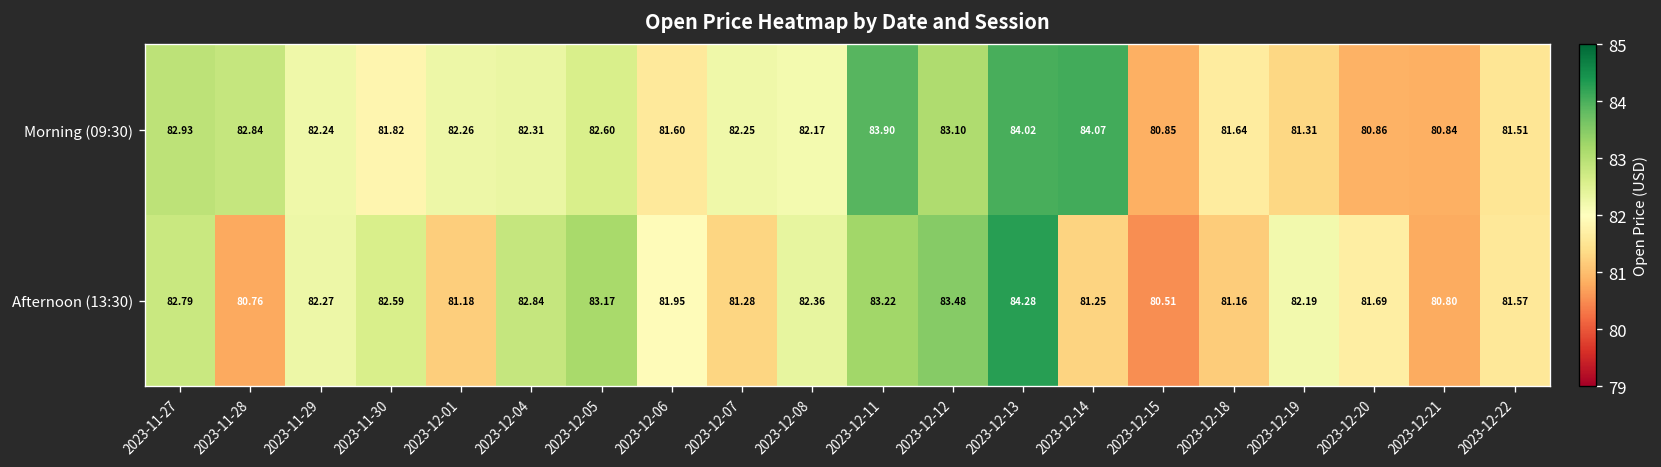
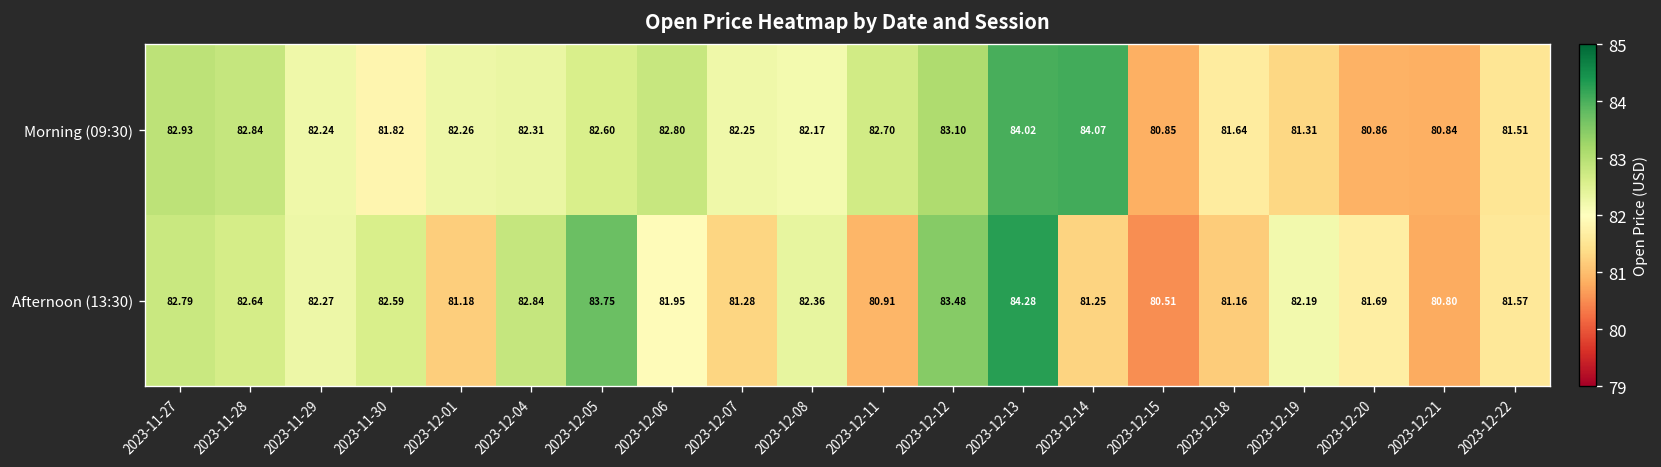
Morning (09:30), 2023-12-06: 81.60 -> 82.80
Morning (09:30), 2023-12-11: 83.90 -> 82.70
Afternoon (13:30), 2023-11-28: 80.76 -> 82.64
Afternoon (13:30), 2023-12-05: 83.17 -> 83.75
Afternoon (13:30), 2023-12-11: 83.22 -> 80.91
